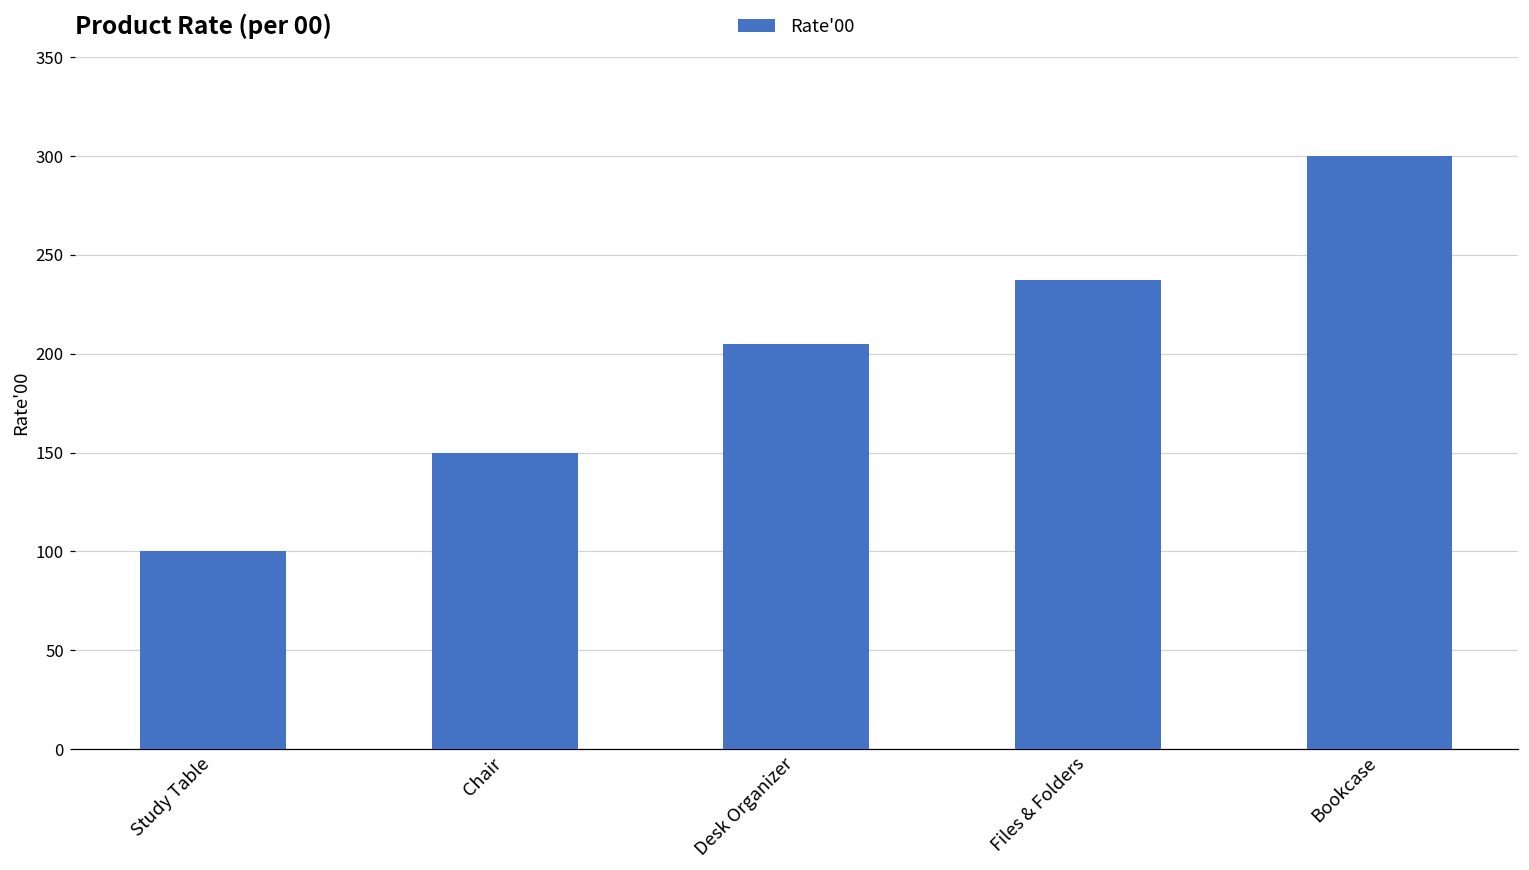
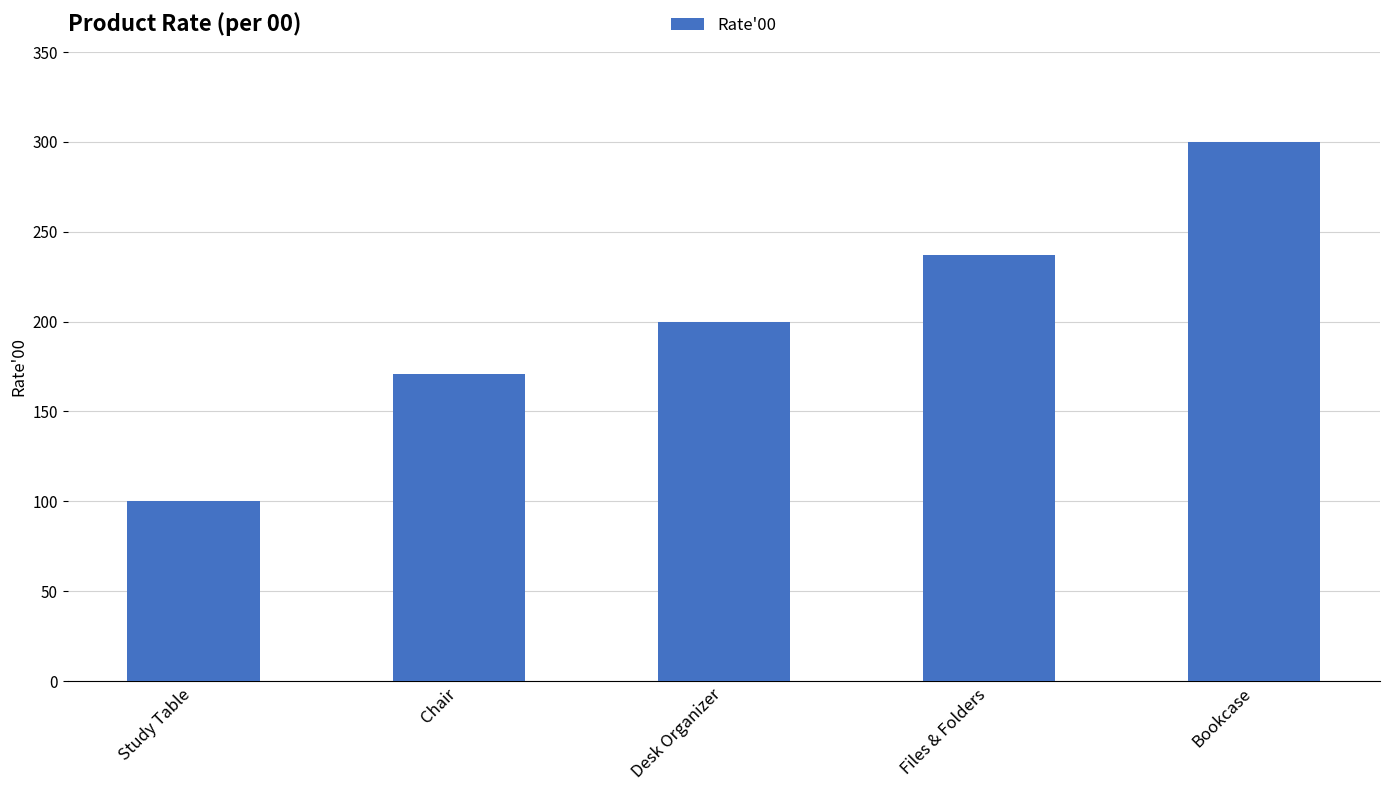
Chair: 150 -> 171
Desk Organizer: 205 -> 200
